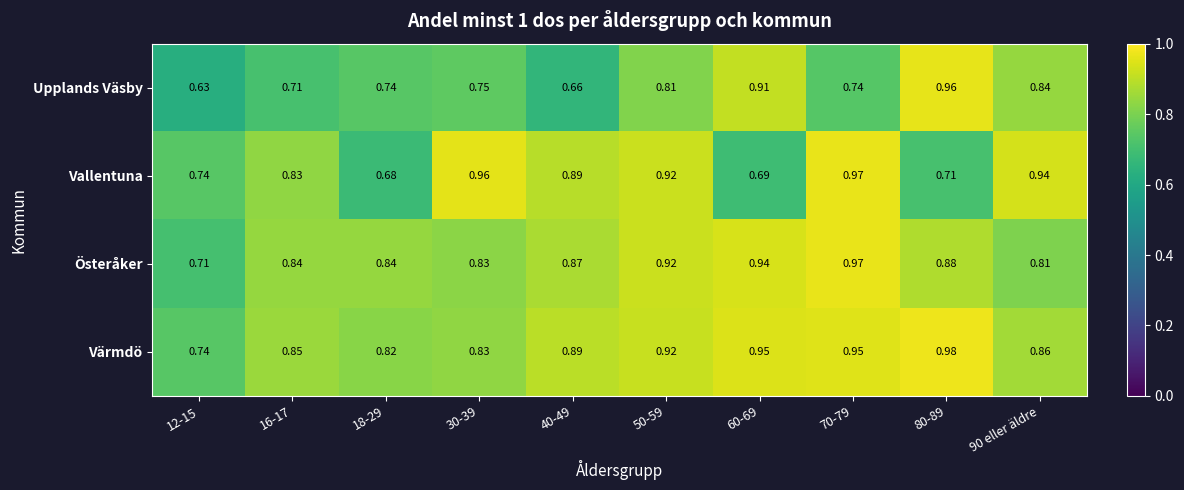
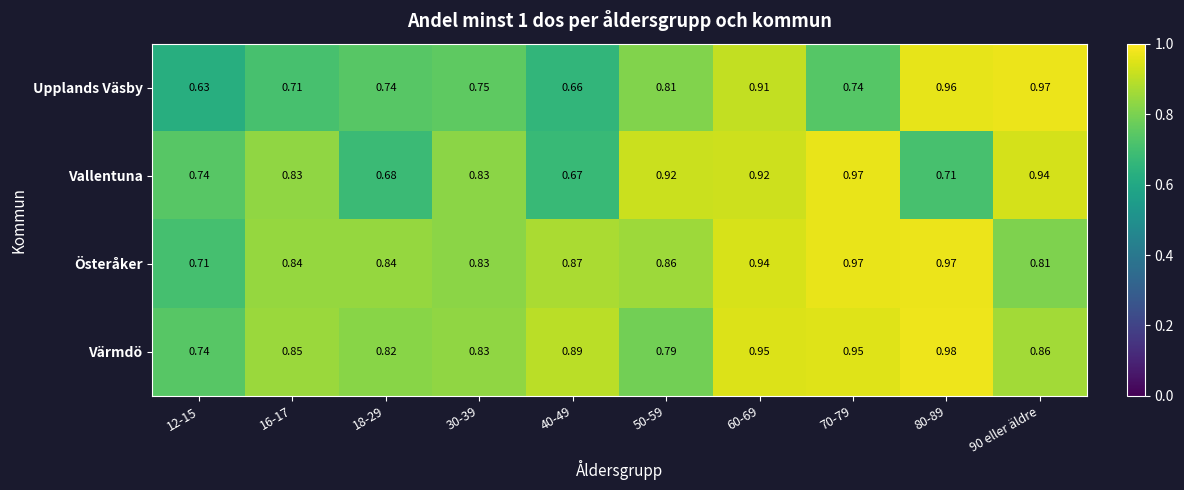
Upplands Väsby, 90 eller äldre: 0.84 -> 0.97
Vallentuna, 30-39: 0.96 -> 0.83
Vallentuna, 40-49: 0.89 -> 0.67
Vallentuna, 60-69: 0.69 -> 0.92
Österåker, 50-59: 0.92 -> 0.86
Österåker, 80-89: 0.88 -> 0.97
Värmdö, 50-59: 0.92 -> 0.79
